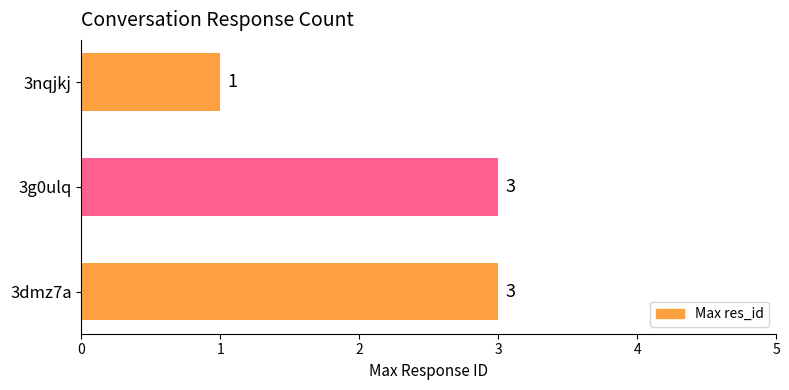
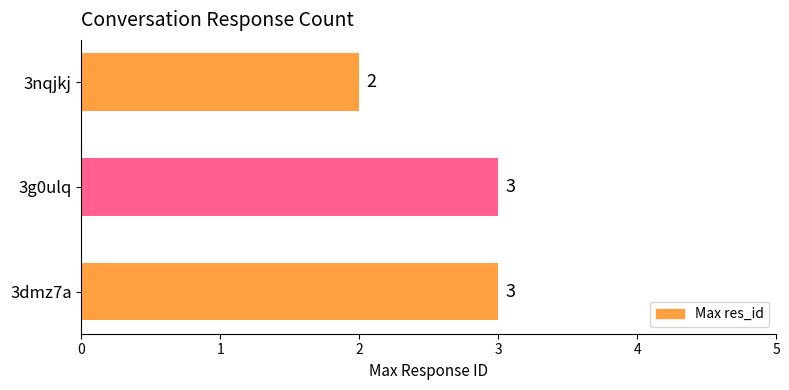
3nqjkj: 1 -> 2
